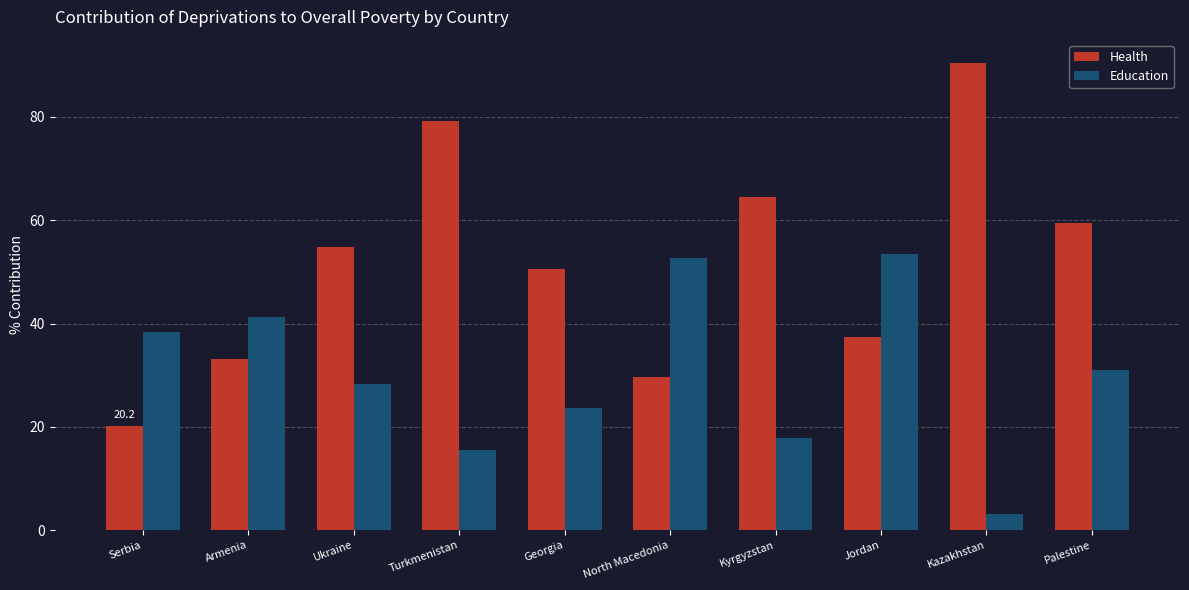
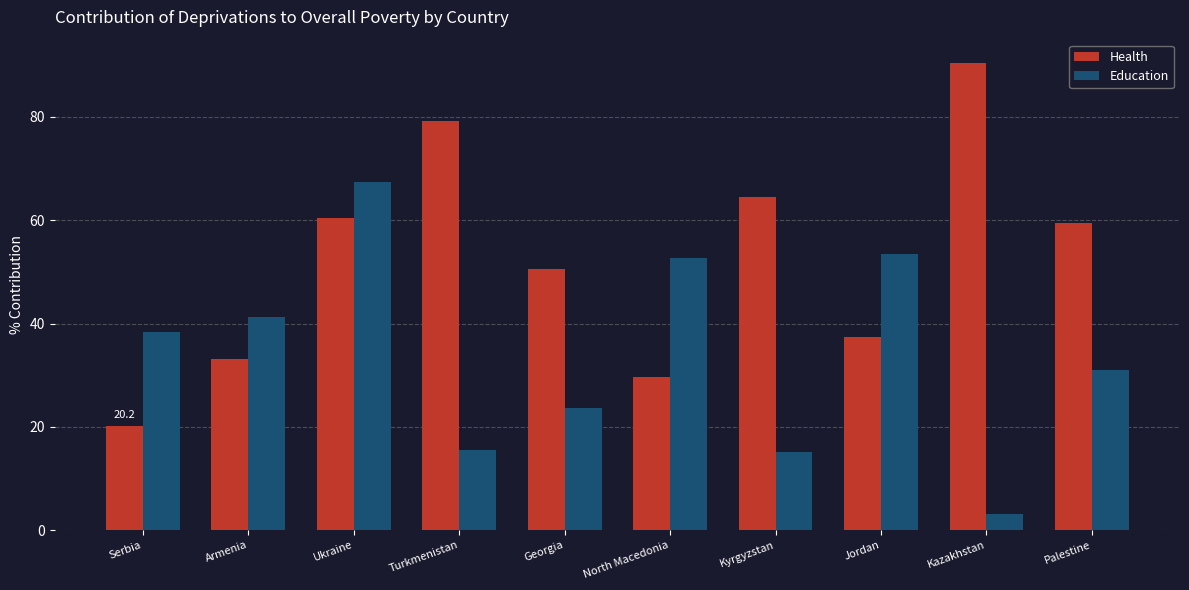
Health, Ukraine: 55 -> 60
Education, Ukraine: 28 -> 67
Education, Kyrgyzstan: 18 -> 15
